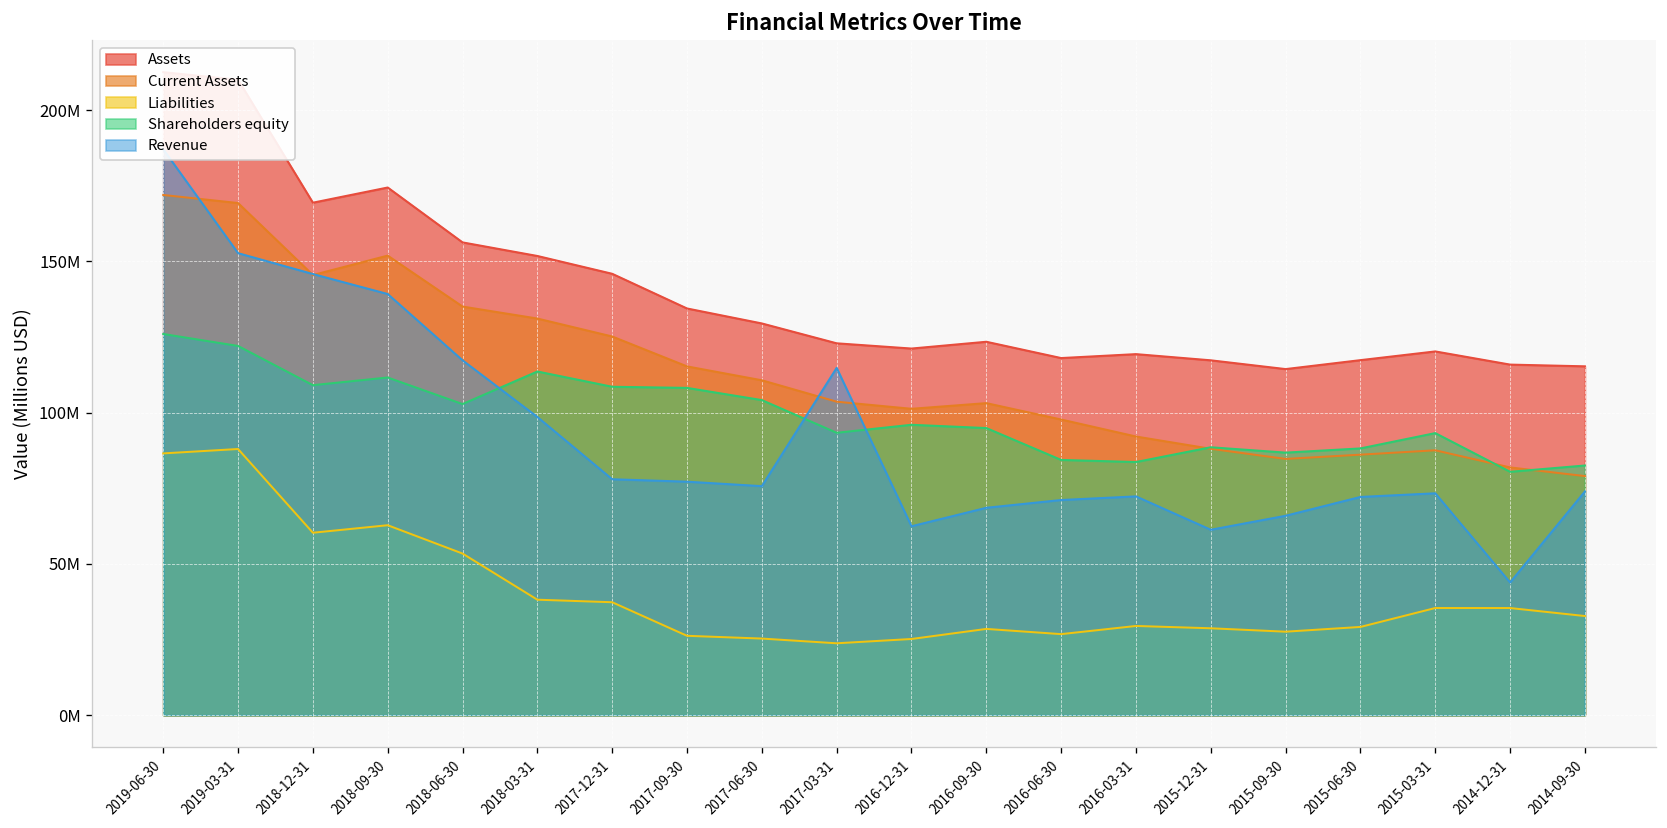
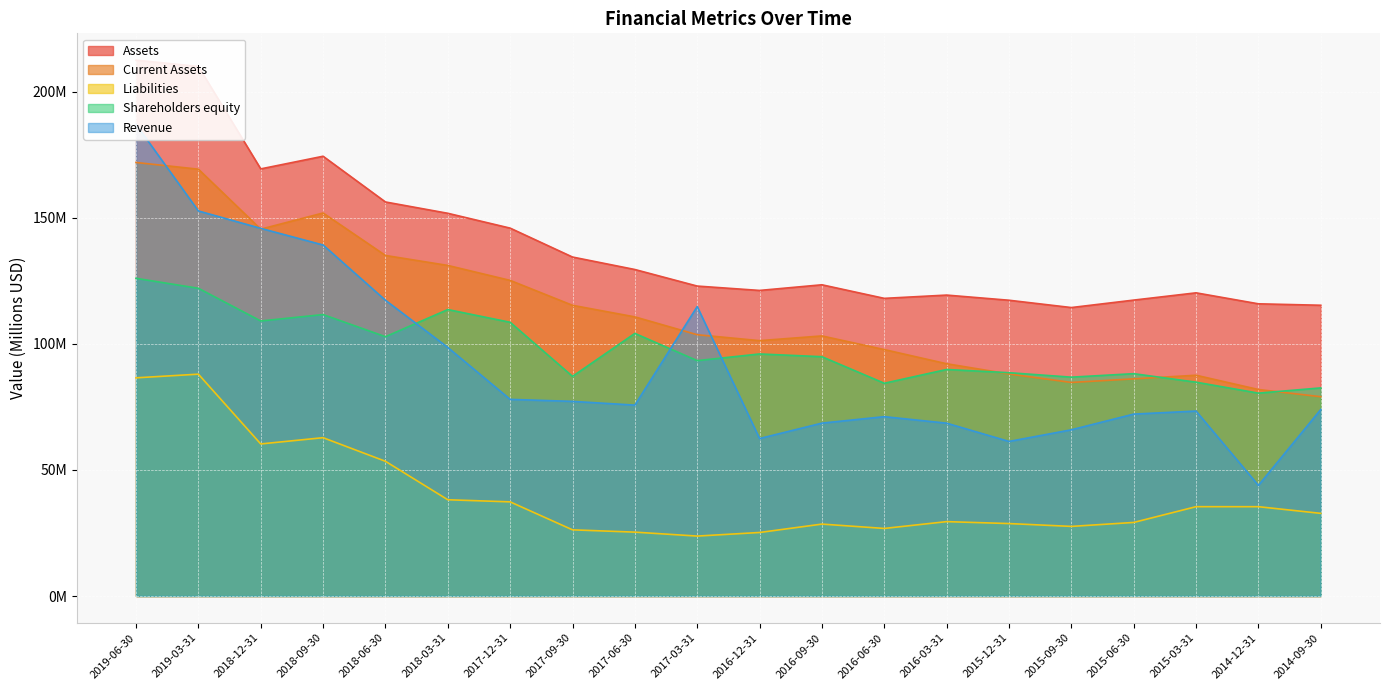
Shareholders equity, 2017-09-30: 108000000 -> 87000000
Shareholders equity, 2016-03-31: 84000000 -> 90000000
Revenue, 2016-03-31: 72000000 -> 69000000
Shareholders equity, 2015-03-31: 93000000 -> 85000000
